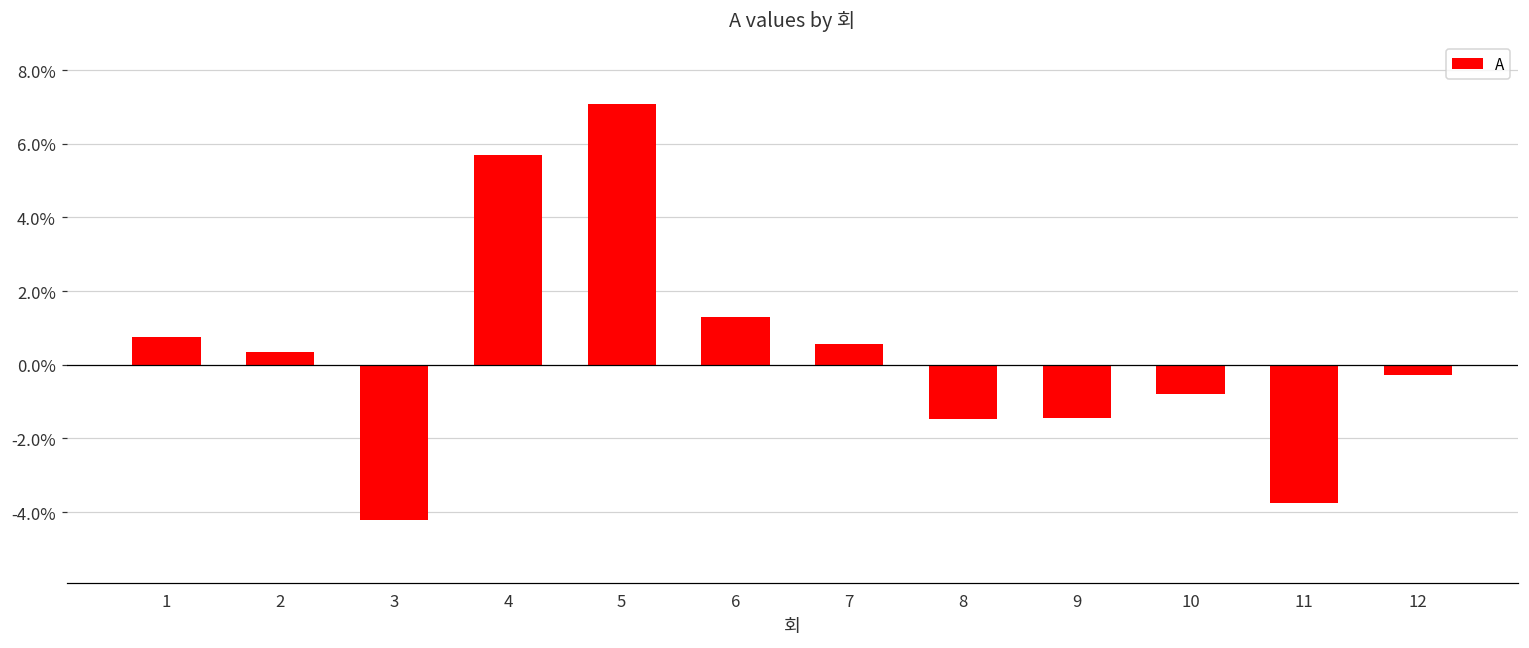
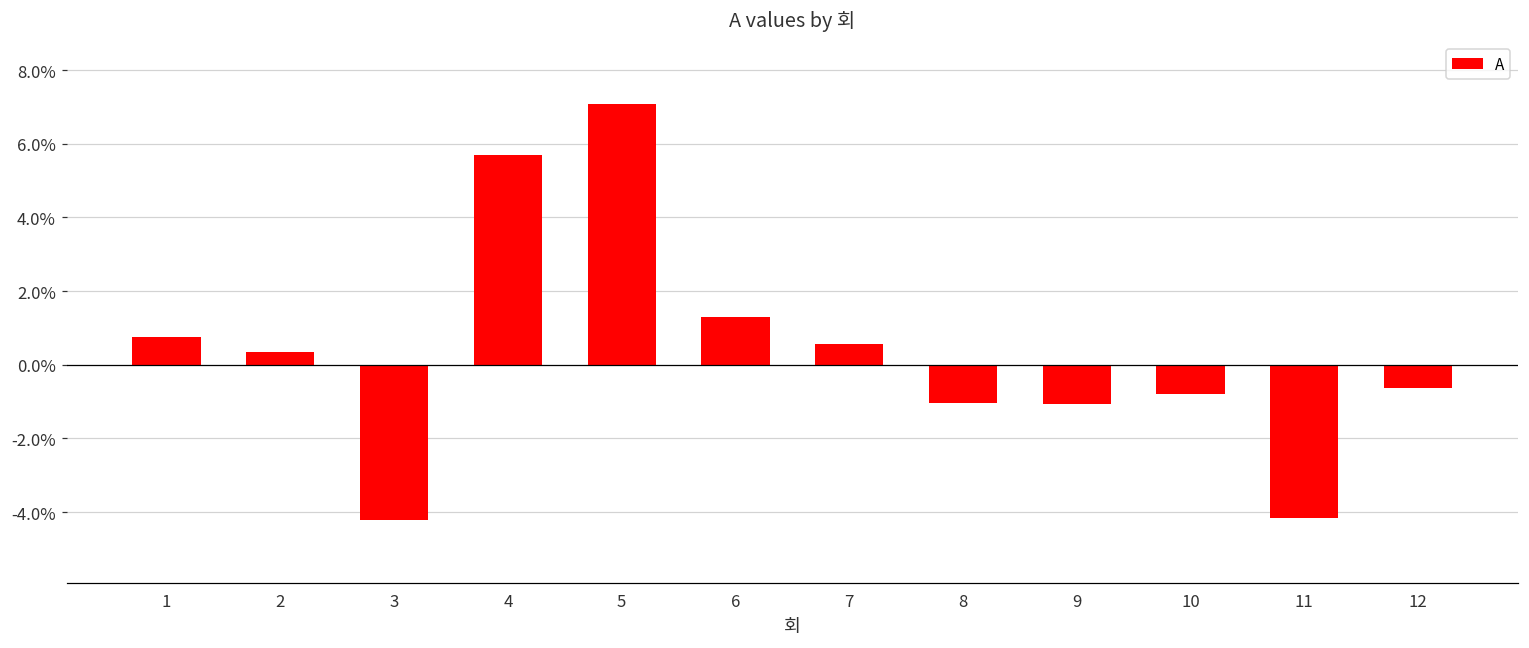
8: -1.5% -> -1.0%
9: -1.4% -> -1.1%
11: -3.8% -> -4.1%
12: -0.3% -> -0.6%
